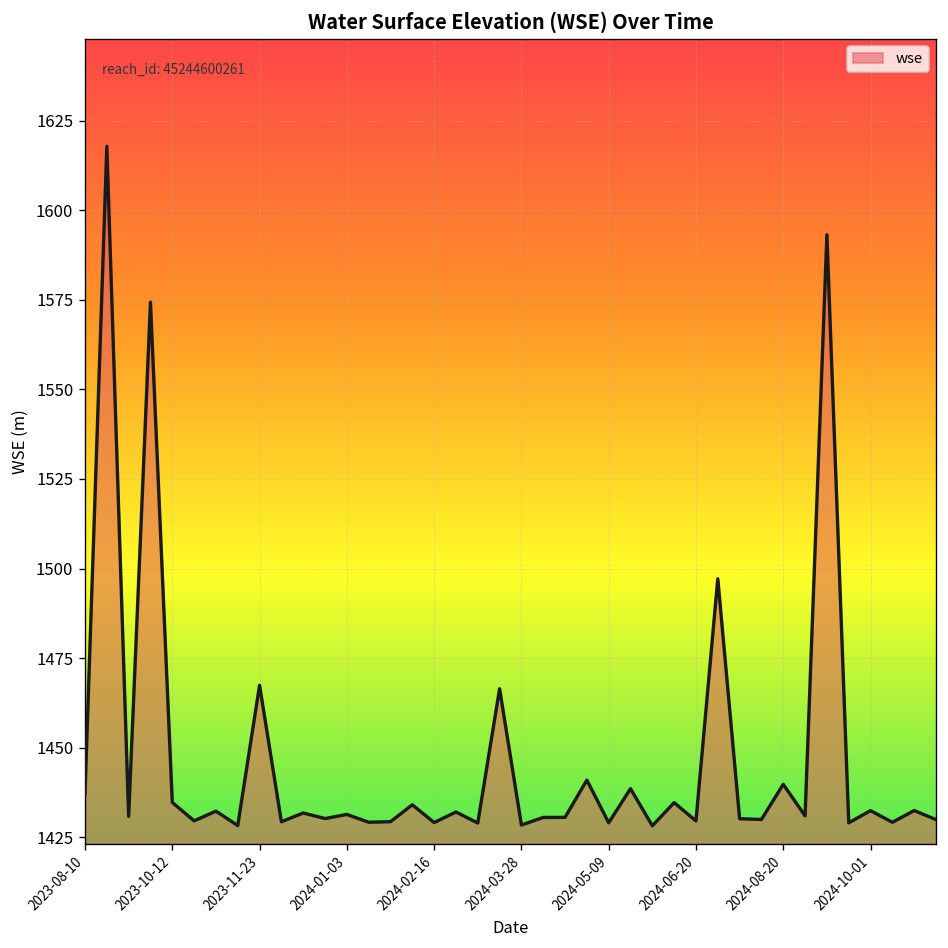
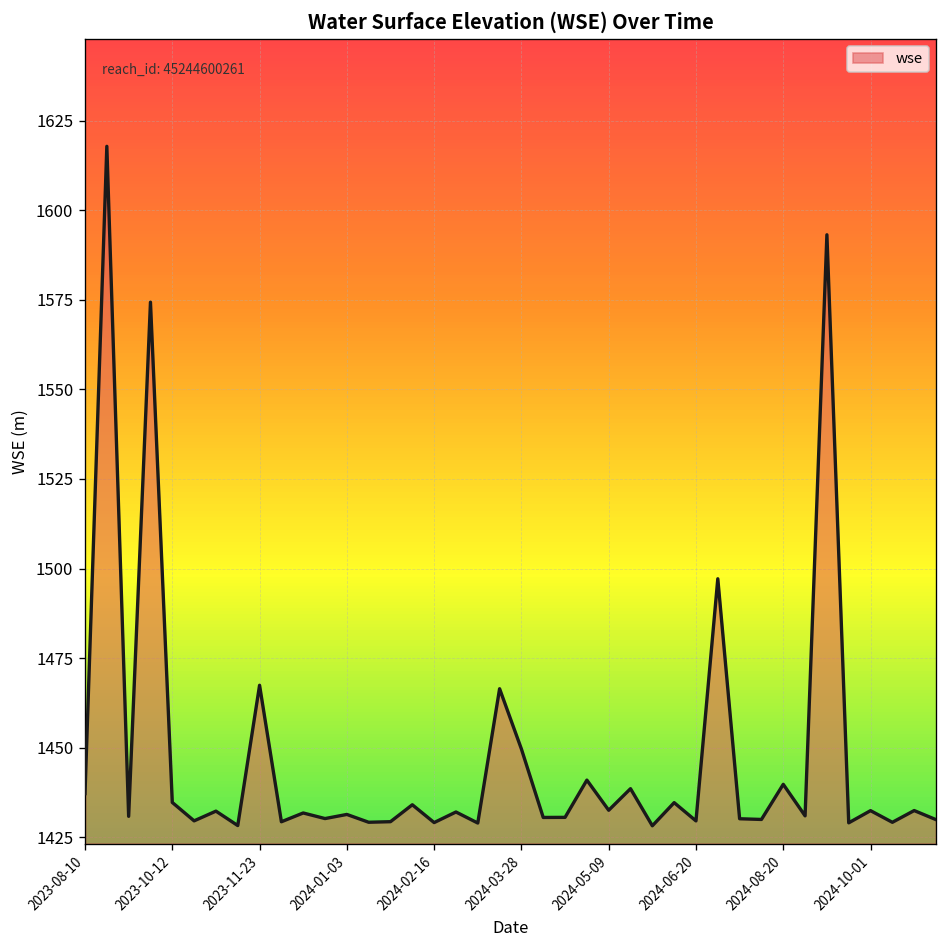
2024-03-28: 1428 -> 1450
2024-05-09: 1429 -> 1433
